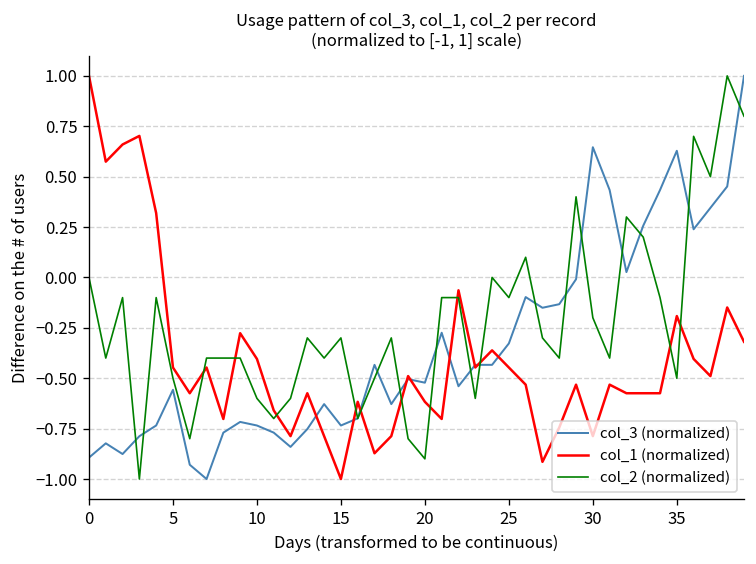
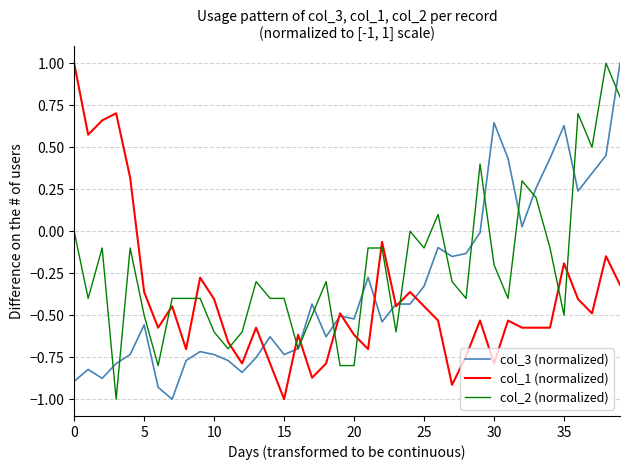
col_1 (normalized), 5: -0.45 -> -0.36
col_2 (normalized), 15: -0.30 -> -0.40
col_2 (normalized), 20: -0.90 -> -0.80
